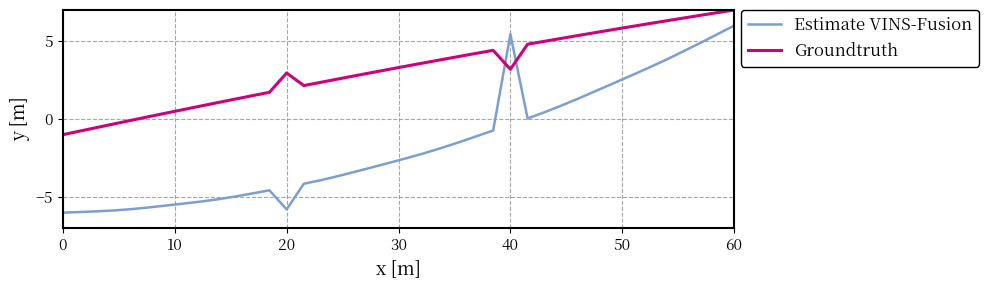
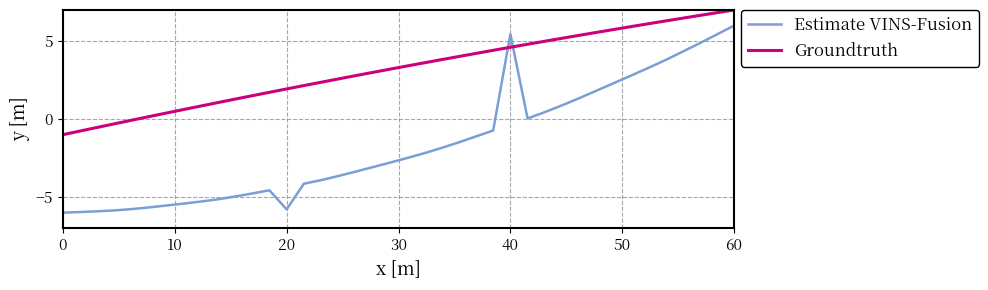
Groundtruth, 20: 3.0 -> 1.9
Groundtruth, 40: 3.2 -> 4.6
